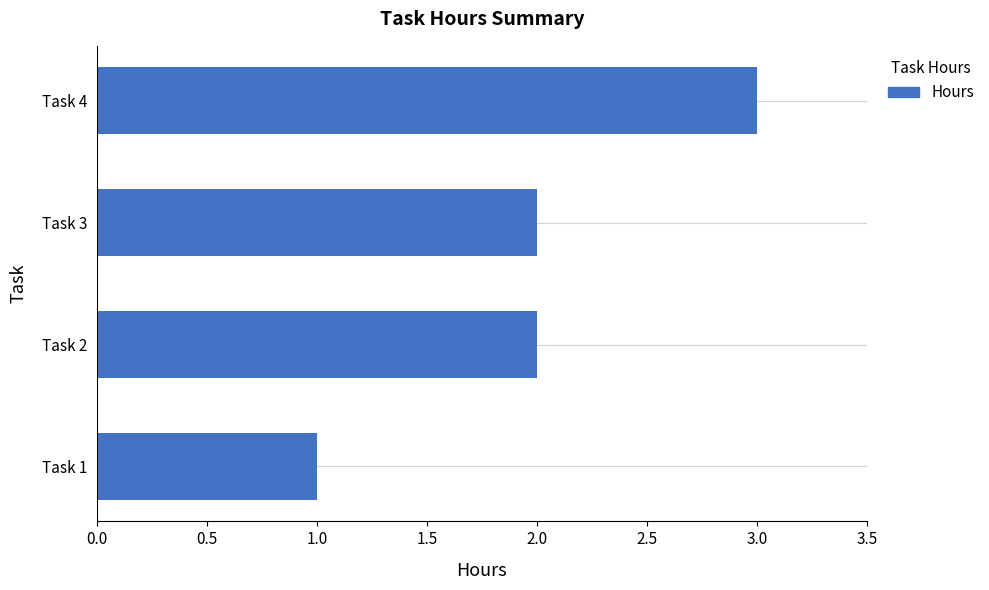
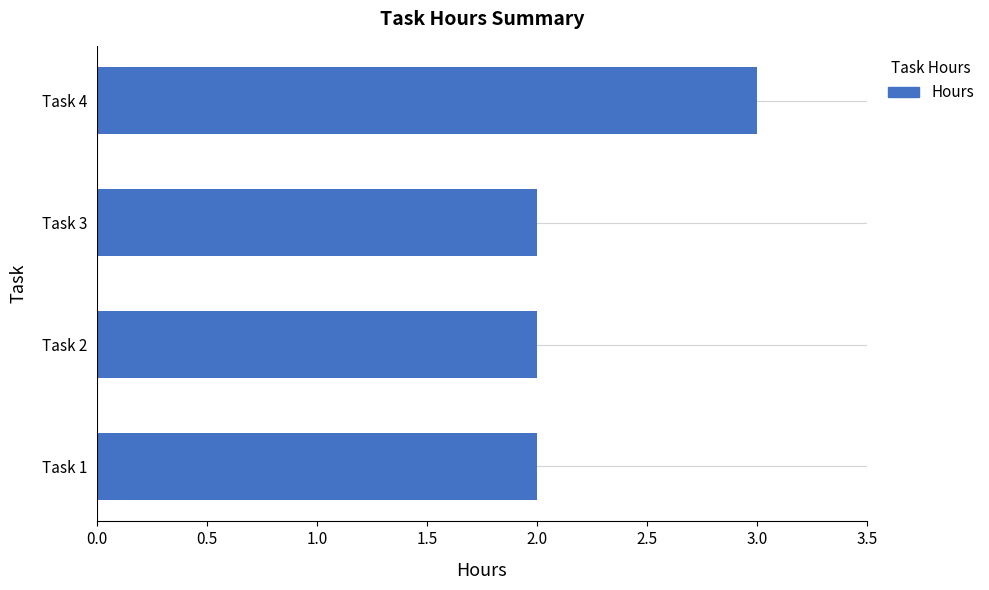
Task 1: 1 -> 2
